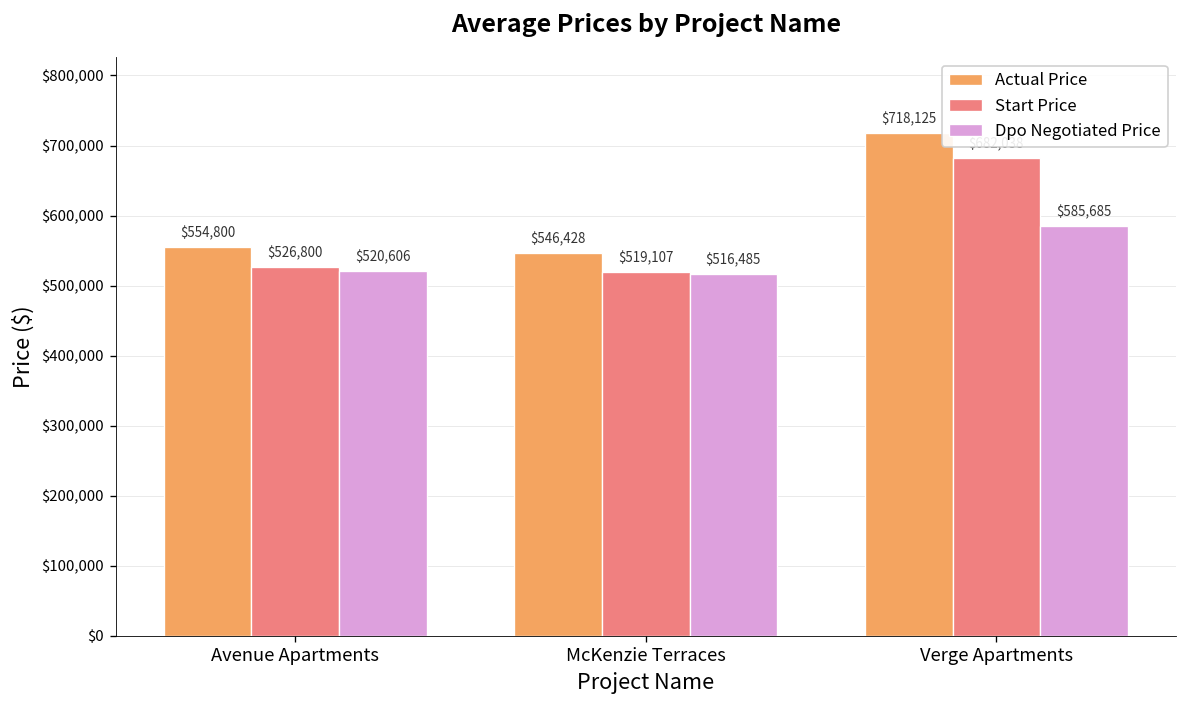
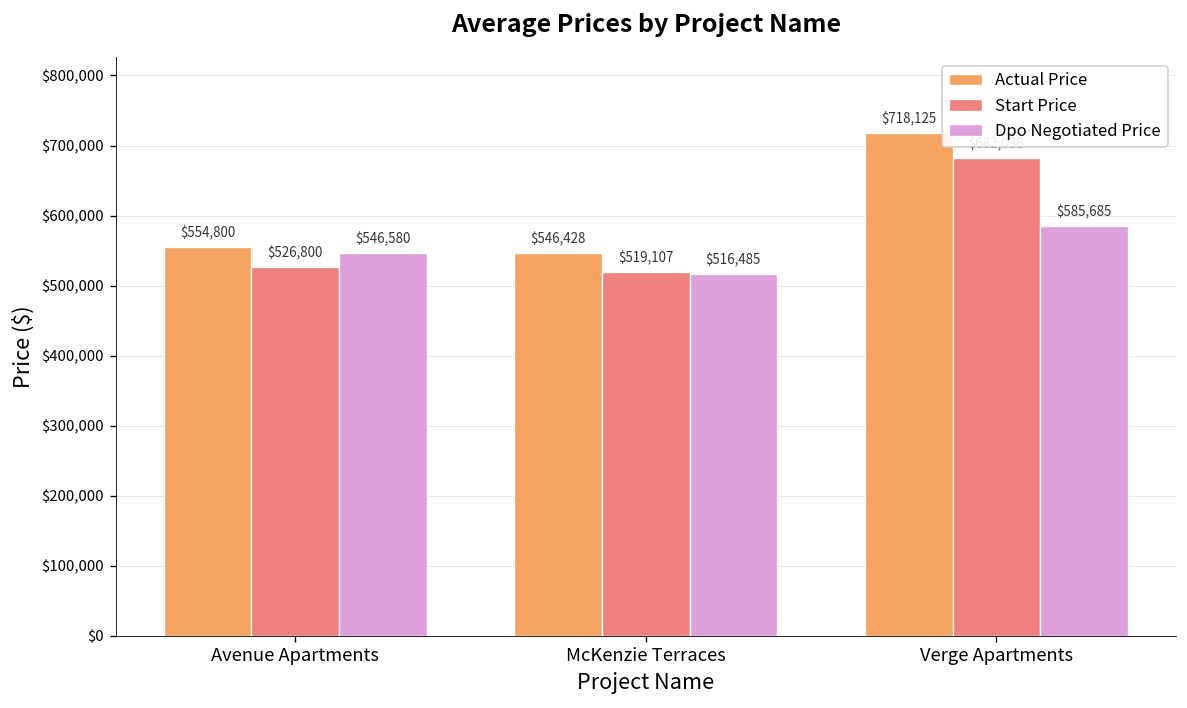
Dpo Negotiated Price, Avenue Apartments: $520,606 -> $546,580
